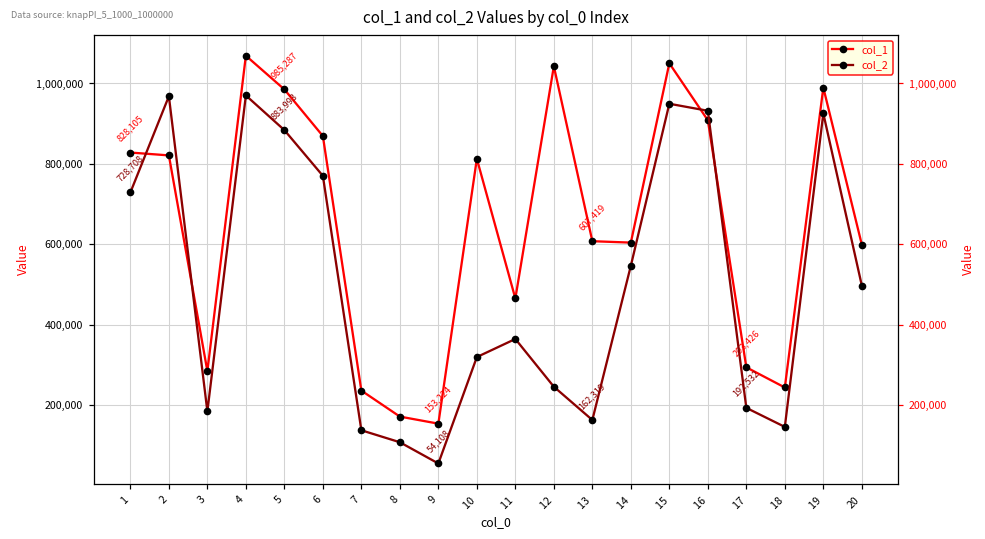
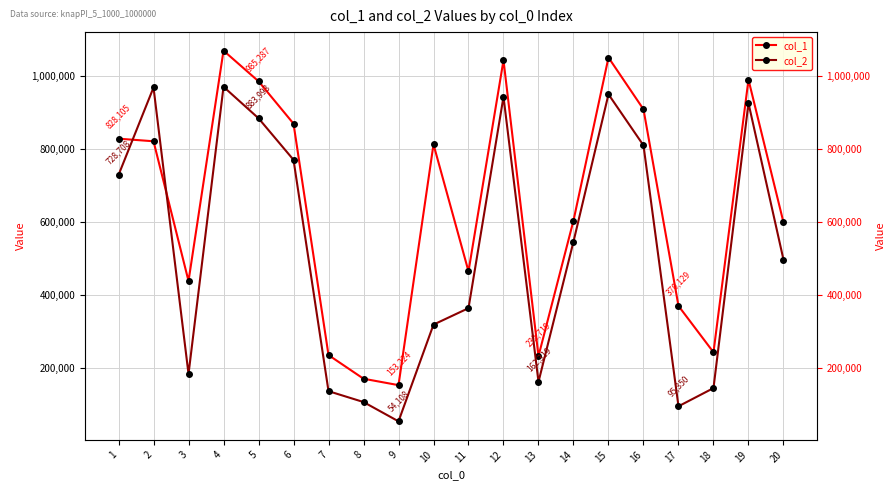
col_1, 3: 280,000 -> 440,000
col_2, 12: 250,000 -> 940,000
col_1, 13: 607,419 -> 232,719
col_2, 16: 930,000 -> 810,000
col_1, 17: 293,426 -> 370,129
col_2, 17: 192,532 -> 95,350
